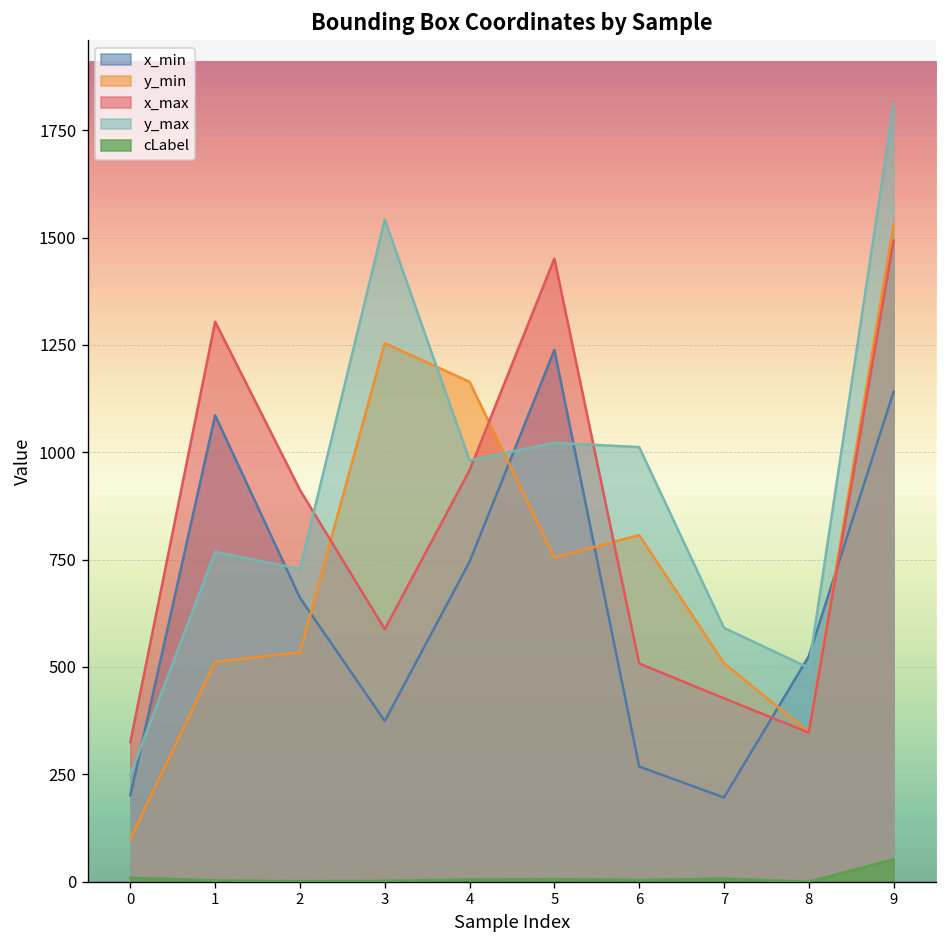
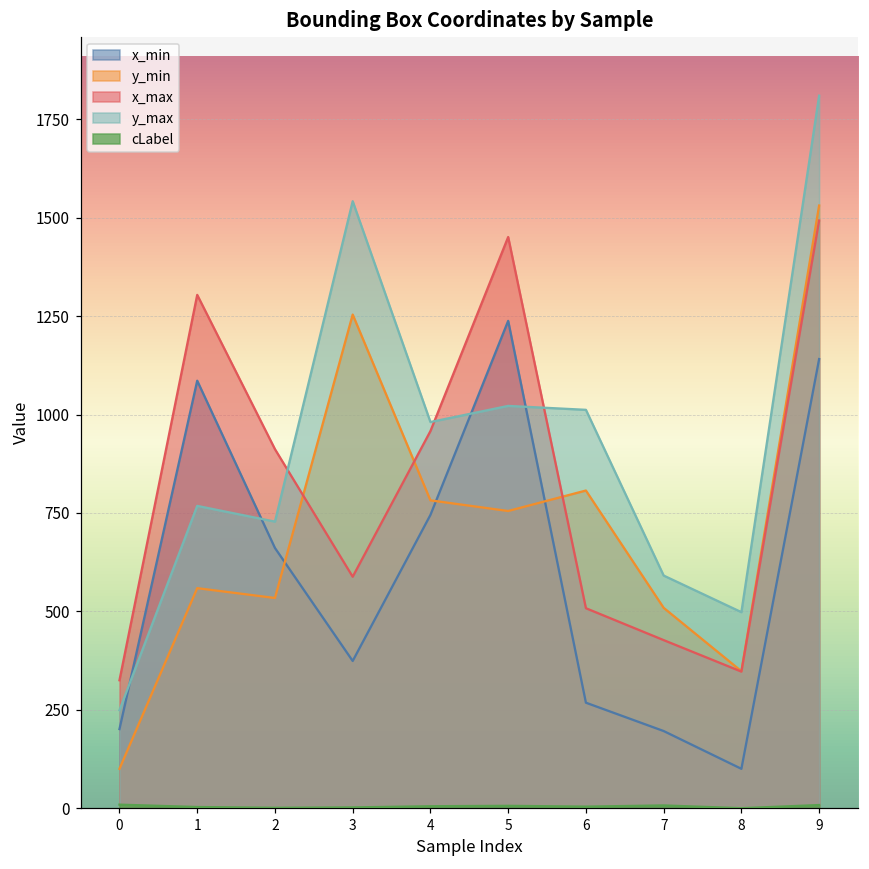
y_min, 1: 510 -> 560
y_min, 4: 1160 -> 780
x_min, 8: 530 -> 100
cLabel, 9: 50 -> 10
